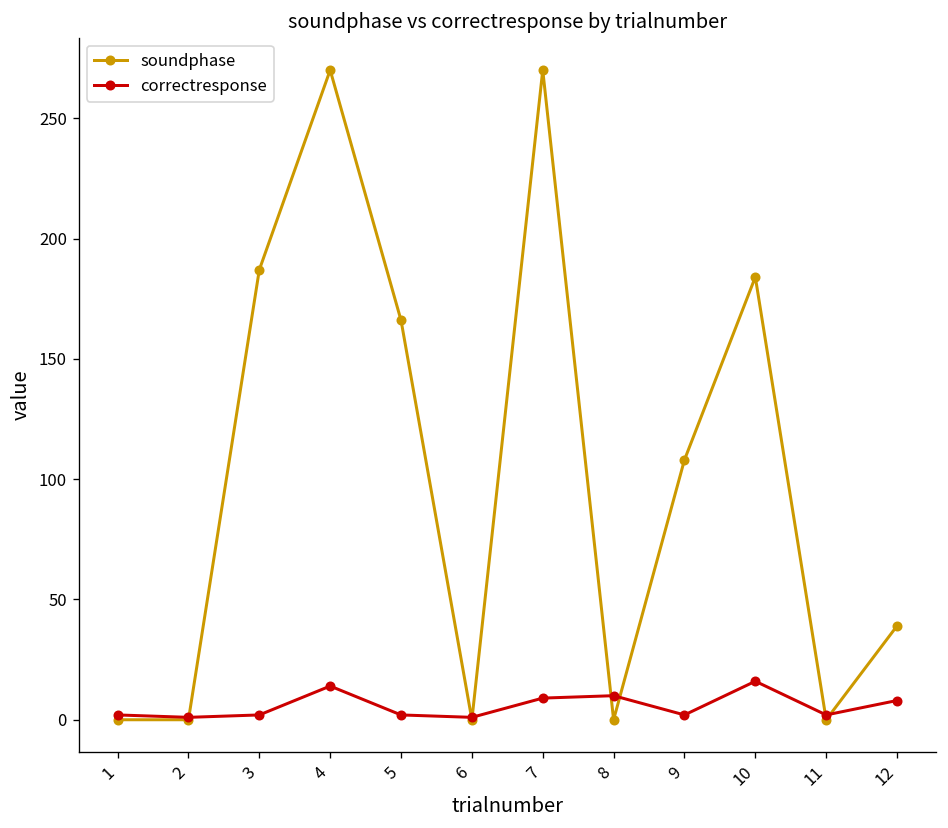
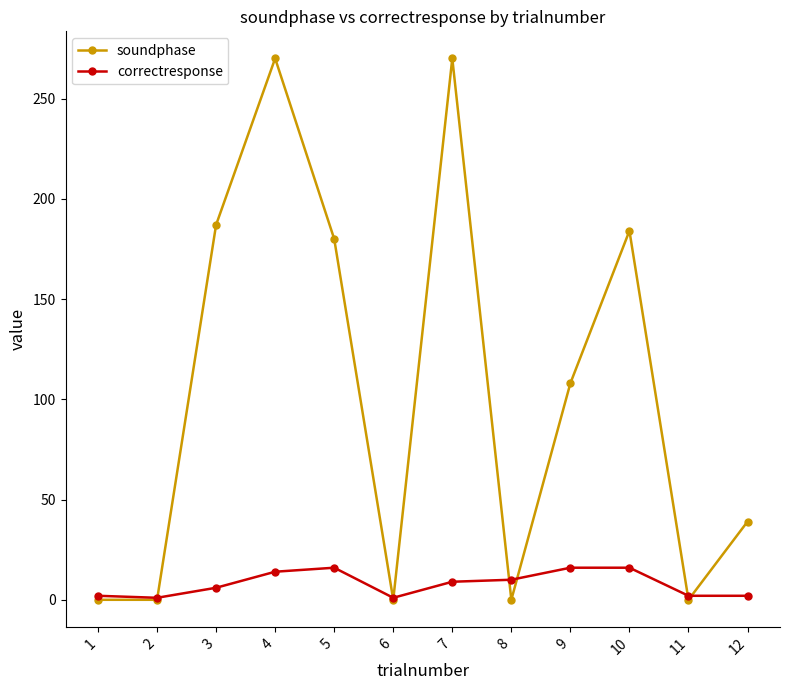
correctresponse, 3: 2 -> 6
soundphase, 5: 166 -> 180
correctresponse, 5: 2 -> 16
correctresponse, 9: 2 -> 16
correctresponse, 12: 8 -> 2
